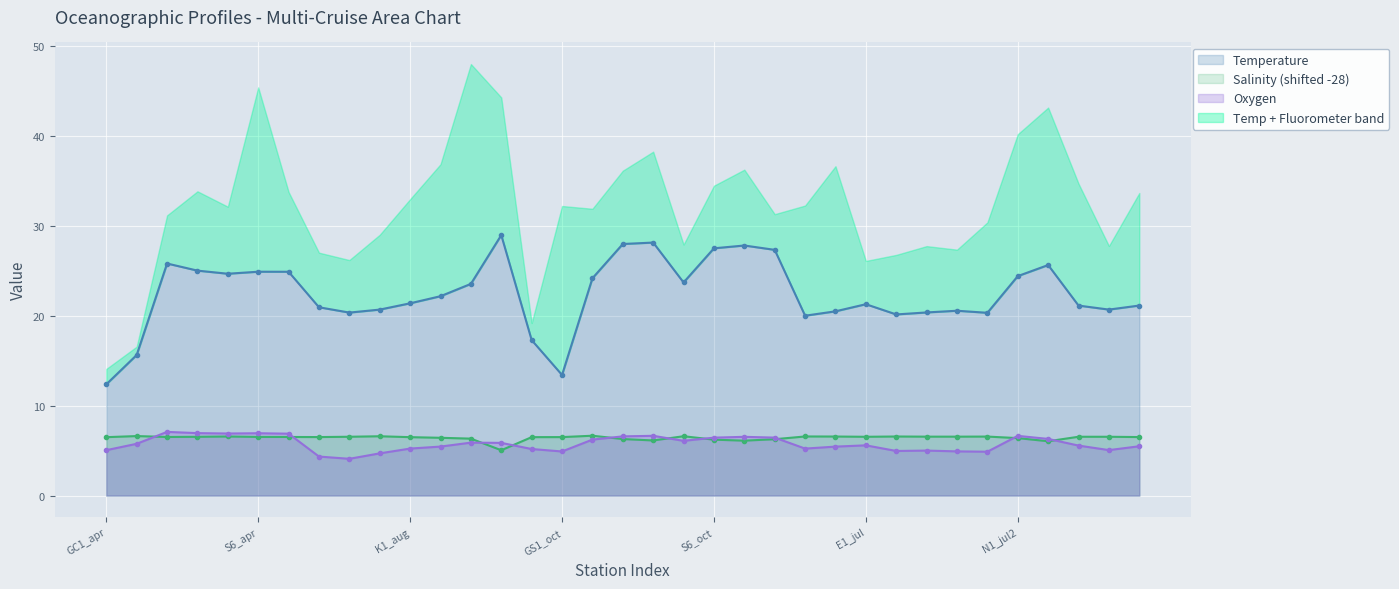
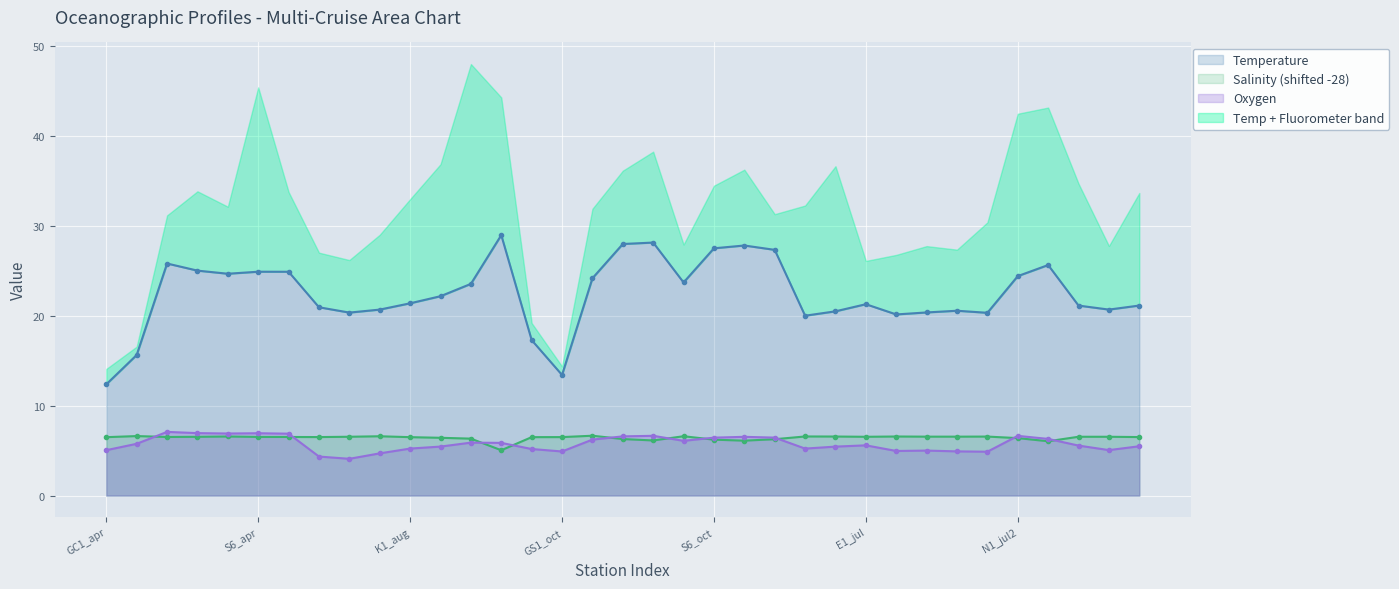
Temp + Fluorometer band, GS1_oct: 19 -> 1
Temp + Fluorometer band, N1_jul2: 16 -> 18
